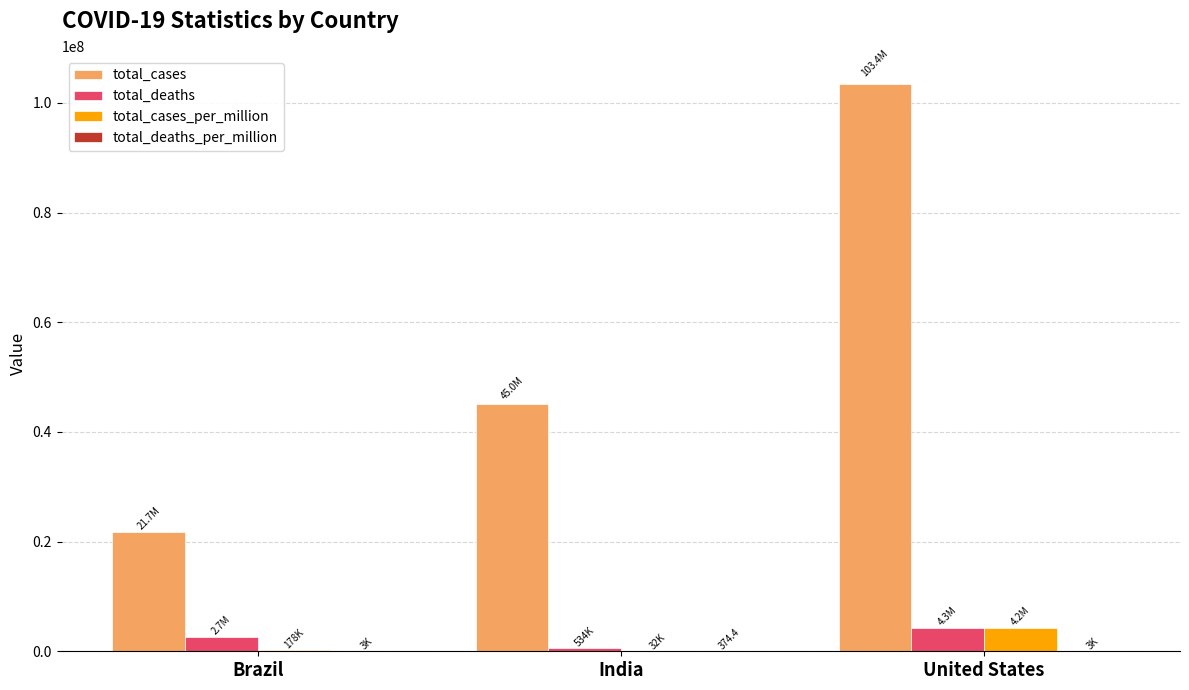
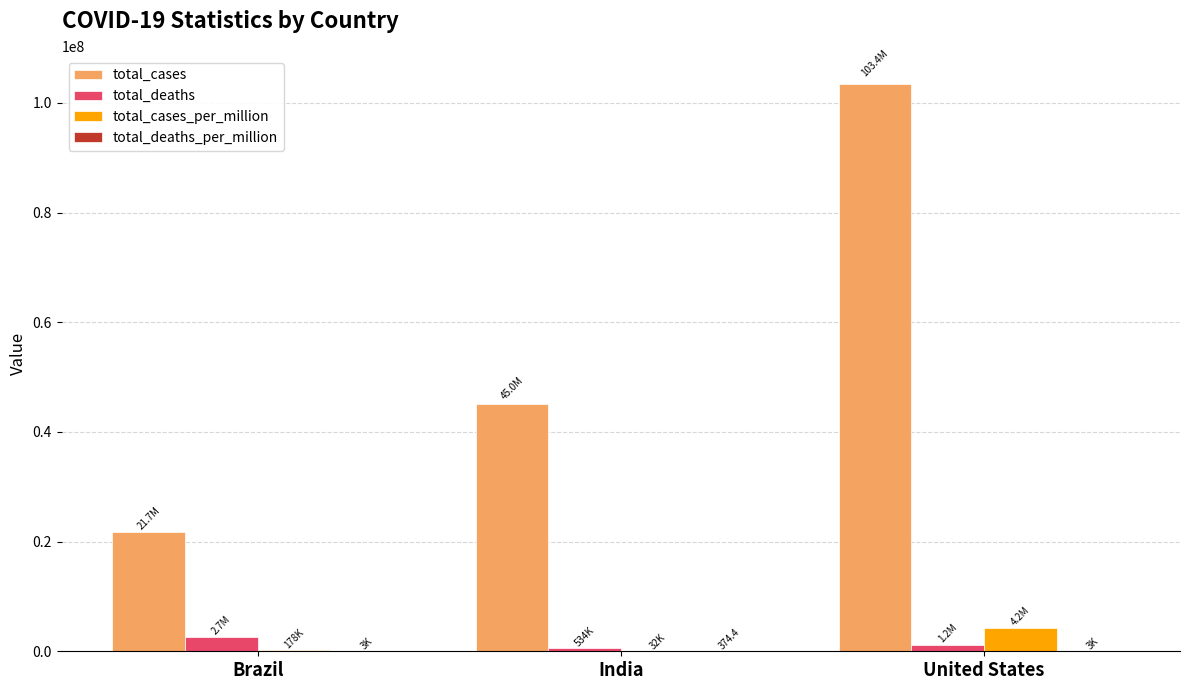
total_deaths, United States: 4.3M -> 1.2M
